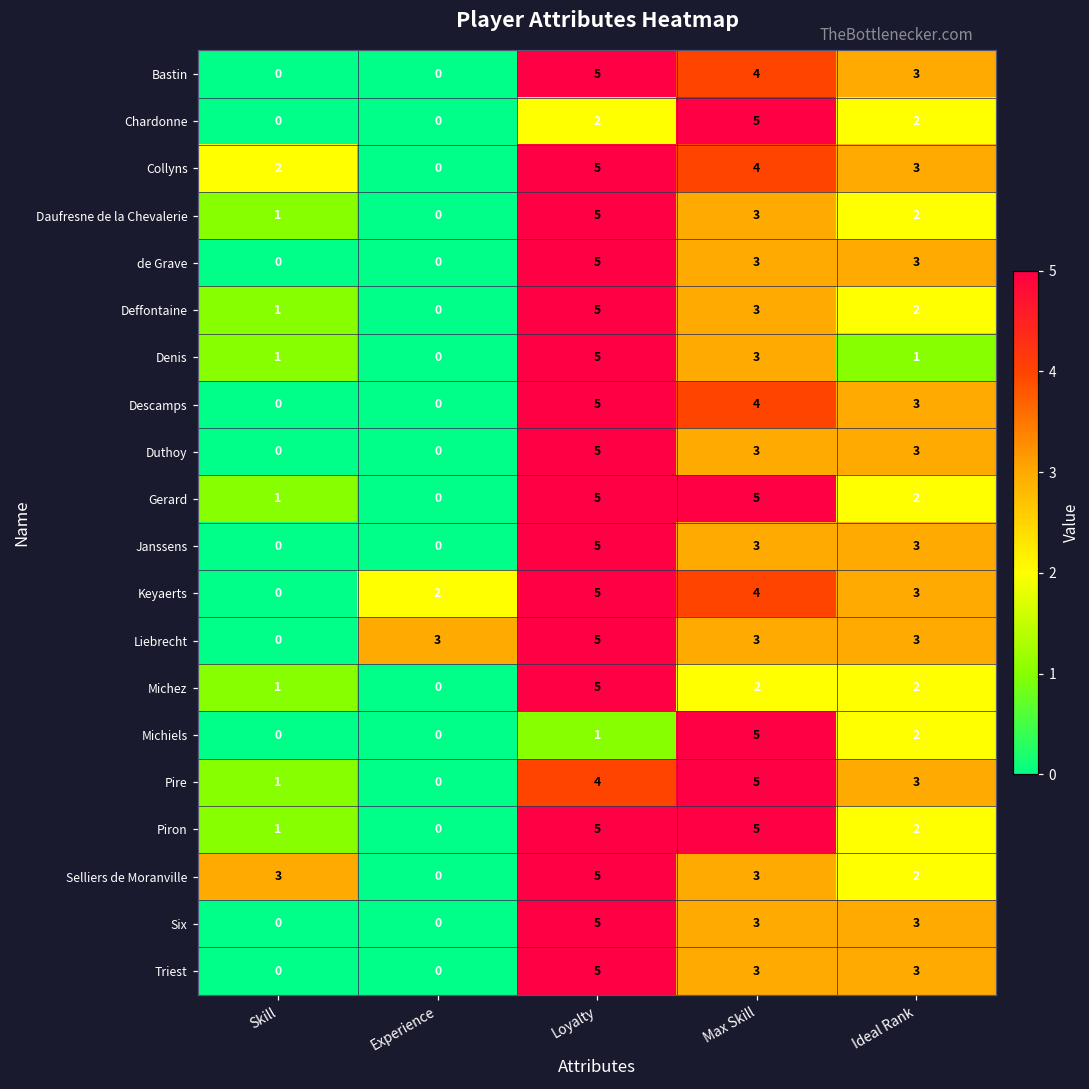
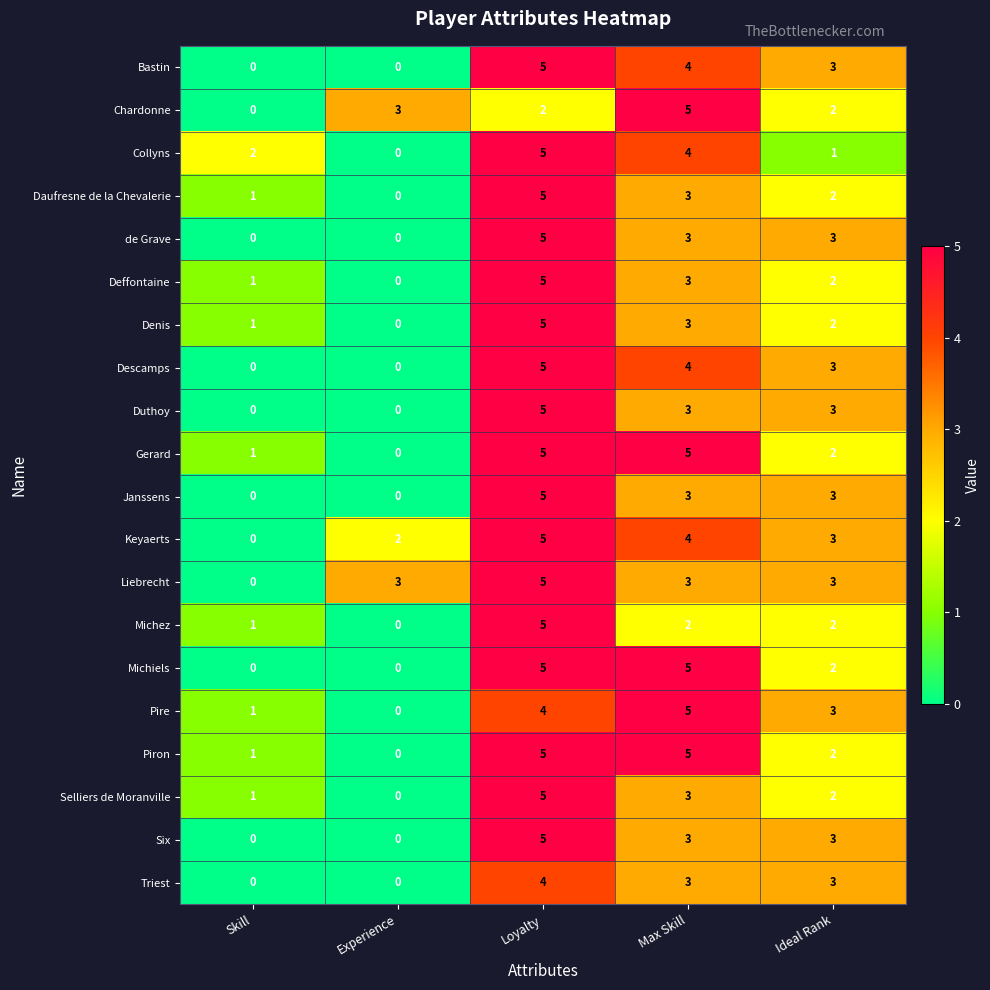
Chardonne, Experience: 0 -> 3
Collyns, Ideal Rank: 3 -> 1
Denis, Ideal Rank: 1 -> 2
Michiels, Loyalty: 1 -> 5
Selliers de Moranville, Skill: 3 -> 1
Triest, Loyalty: 5 -> 4
